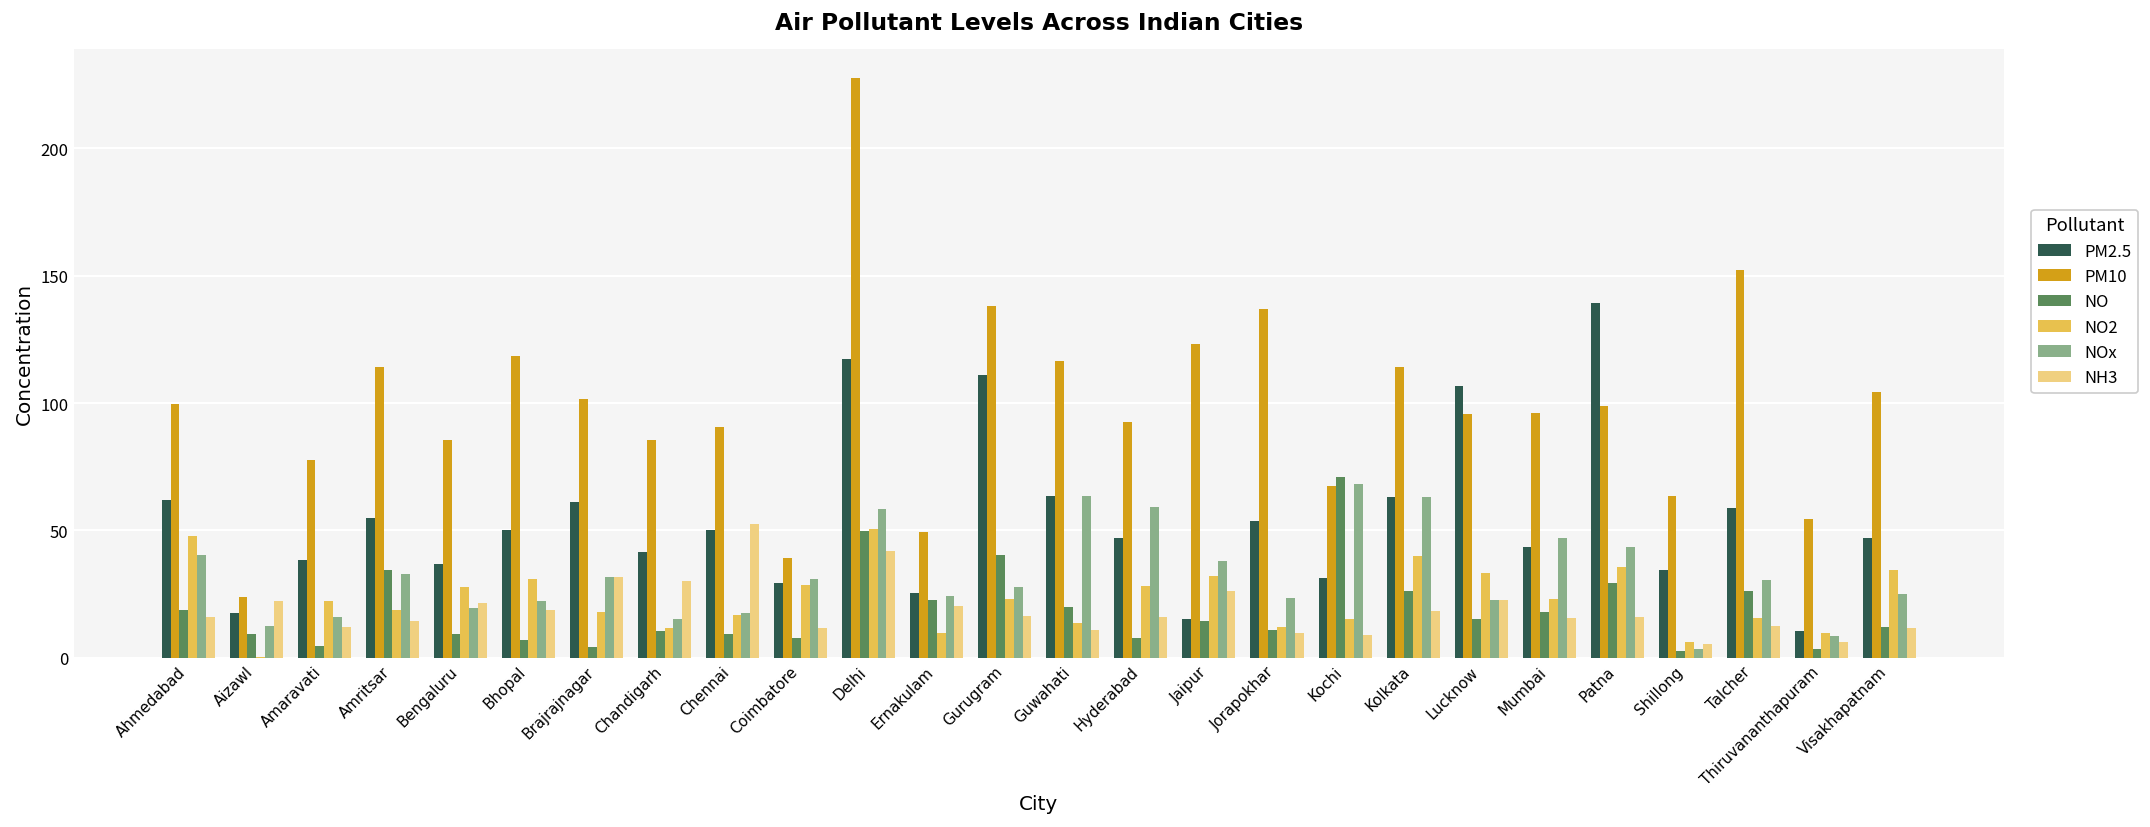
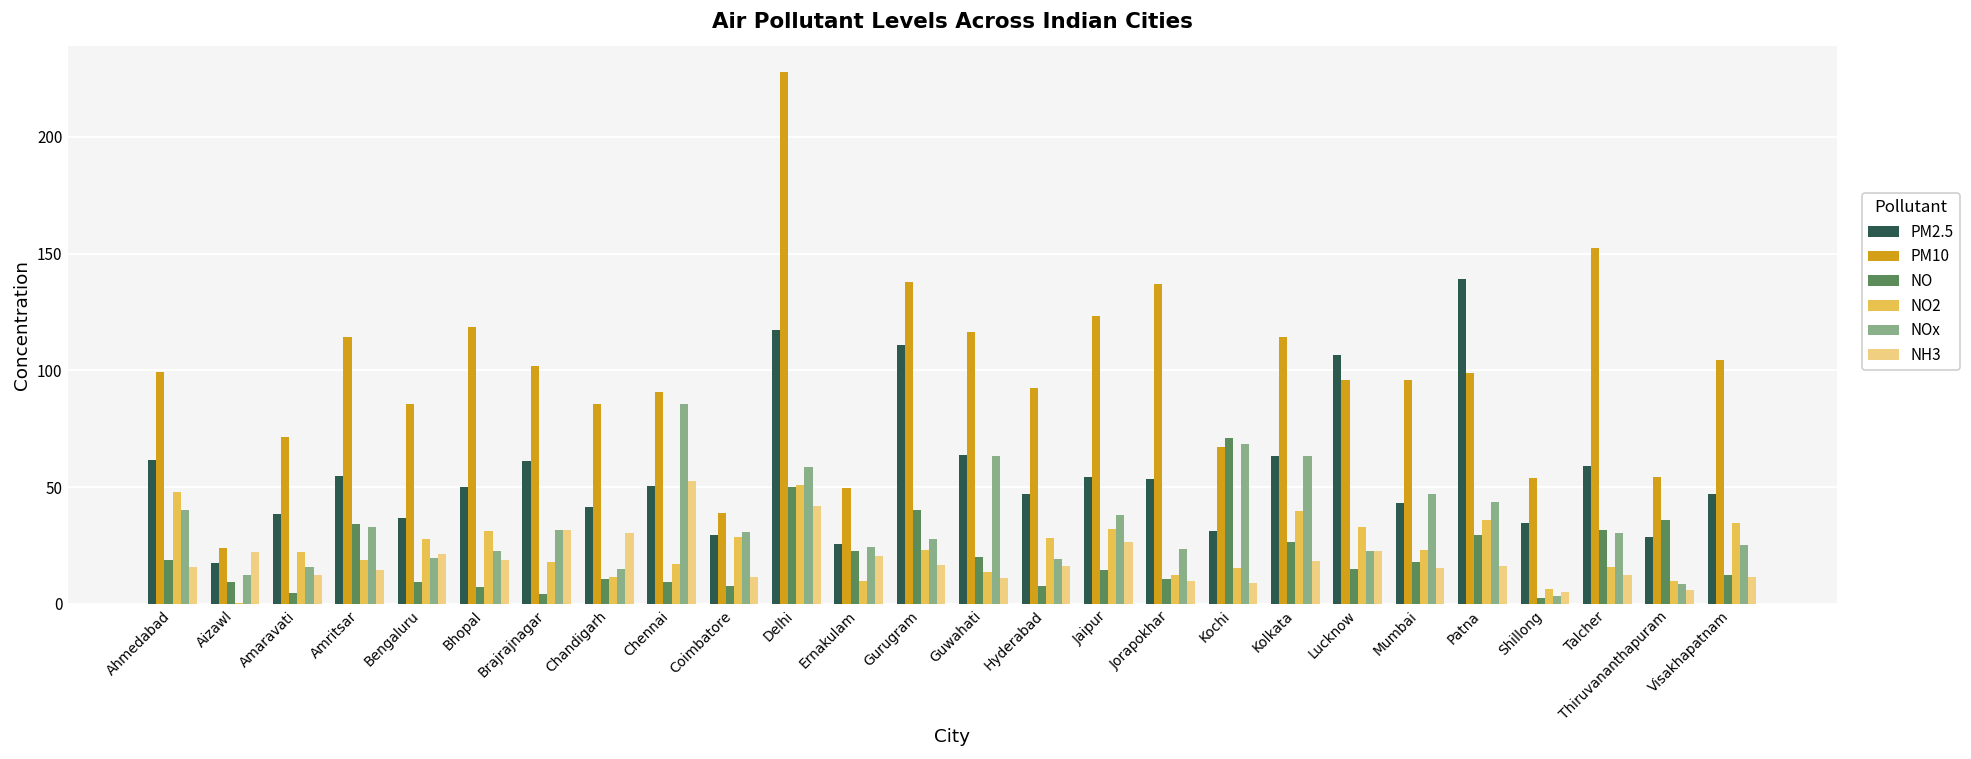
PM10, Amaravati: 77 -> 72
NOx, Chennai: 18 -> 86
NOx, Hyderabad: 59 -> 19
PM2.5, Jaipur: 15 -> 54
PM10, Shillong: 63 -> 54
NO, Talcher: 26 -> 32
PM2.5, Thiruvananthapuram: 10 -> 29
NO, Thiruvananthapuram: 4 -> 36
